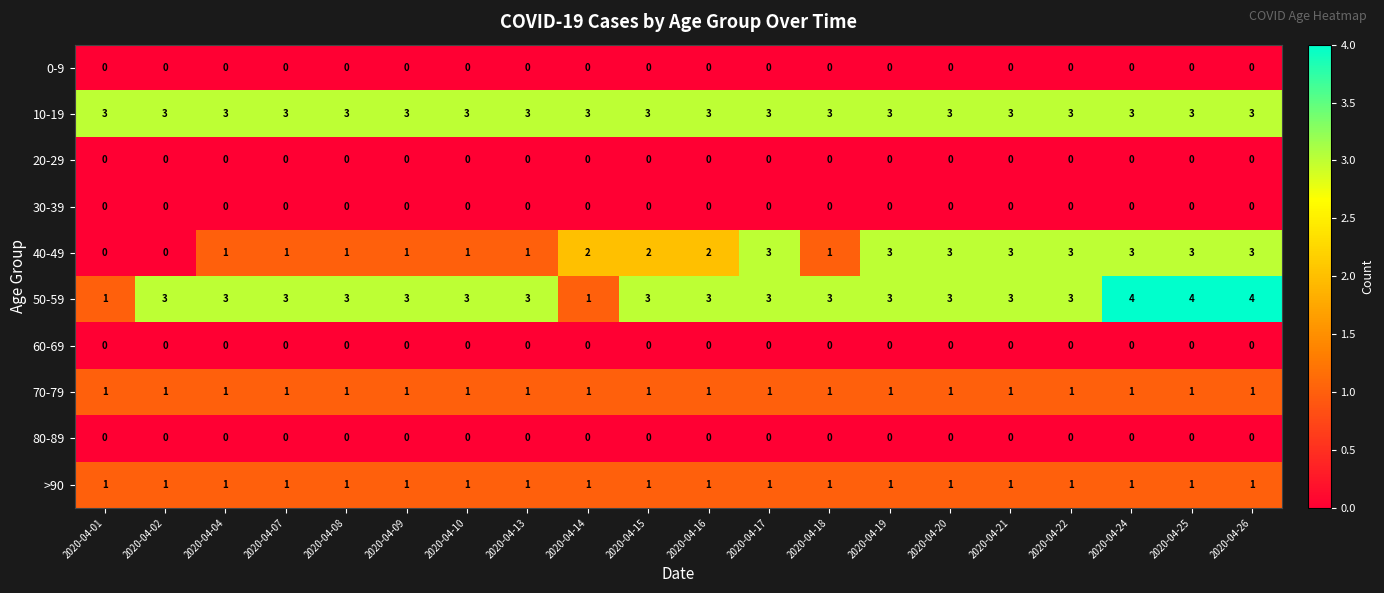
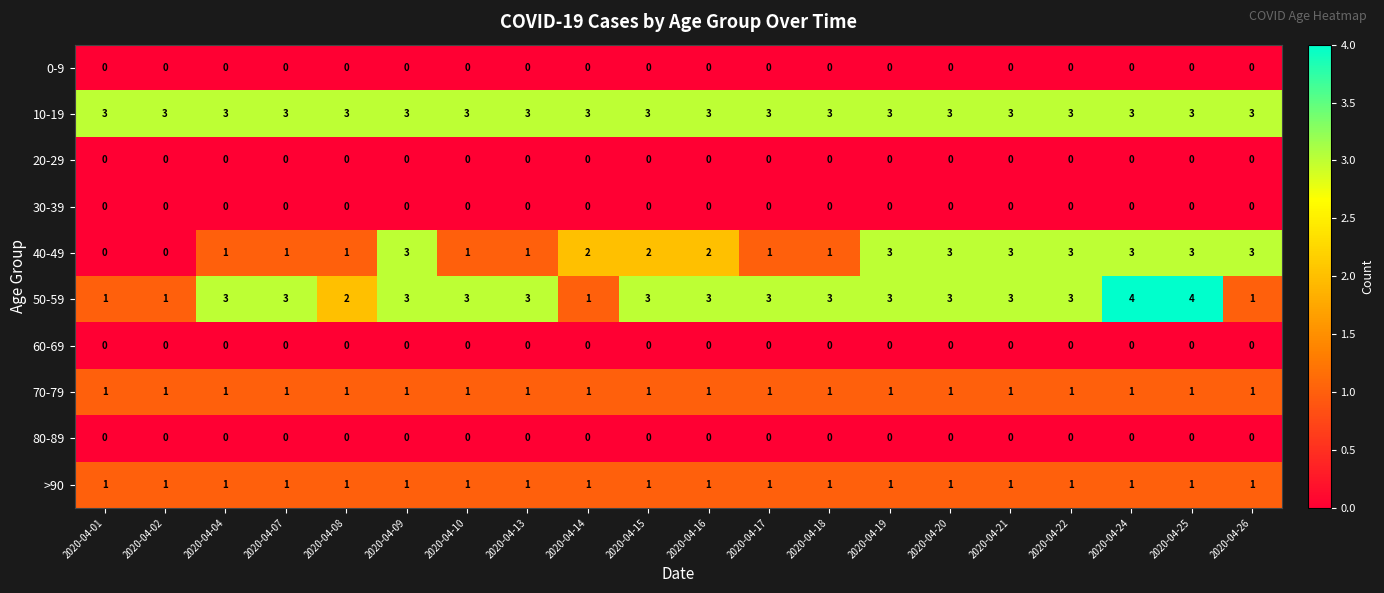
40-49, 2020-04-09: 1 -> 3
40-49, 2020-04-17: 3 -> 1
50-59, 2020-04-02: 3 -> 1
50-59, 2020-04-08: 3 -> 2
50-59, 2020-04-26: 4 -> 1
